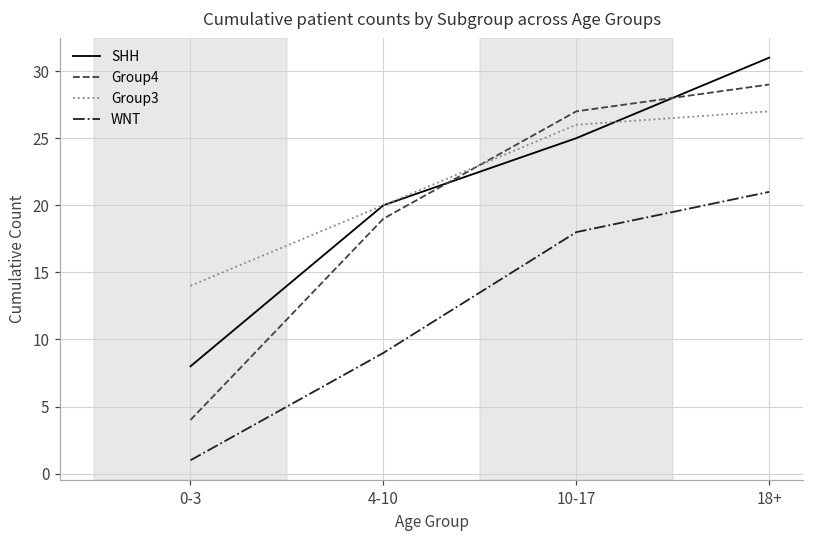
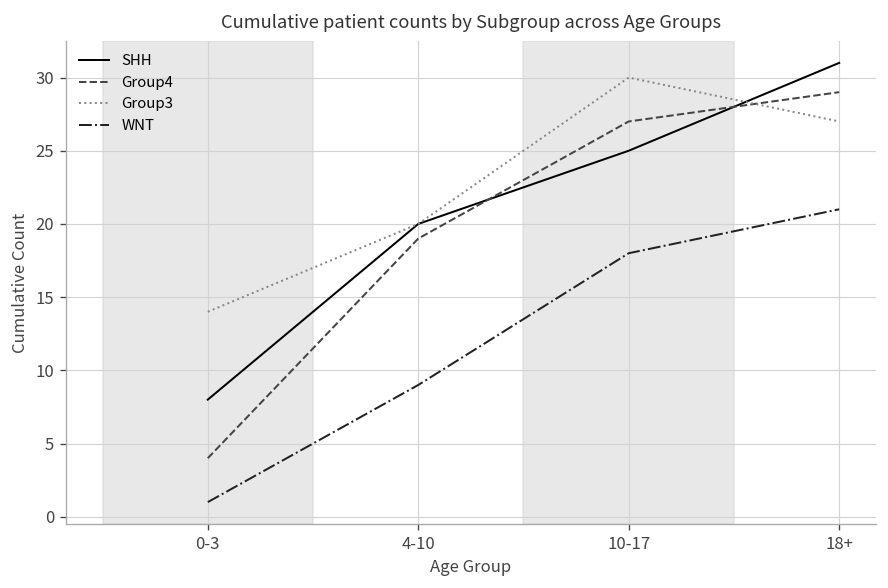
Group3, 10-17: 26 -> 30
